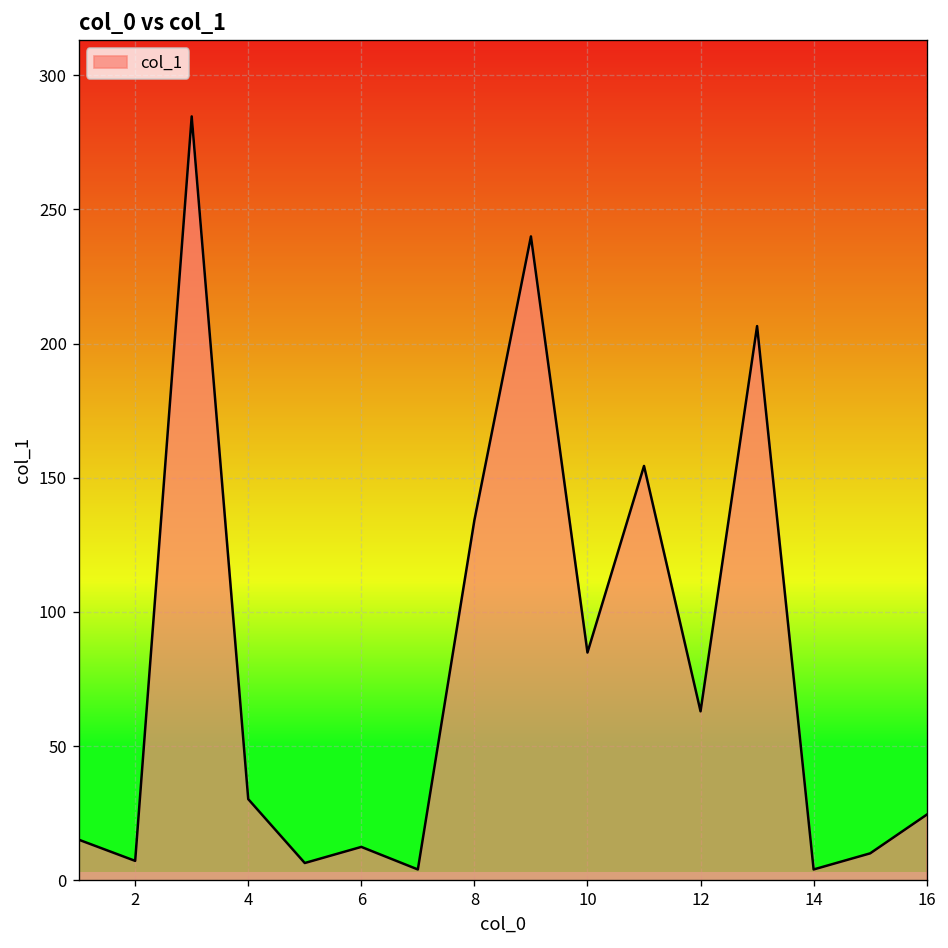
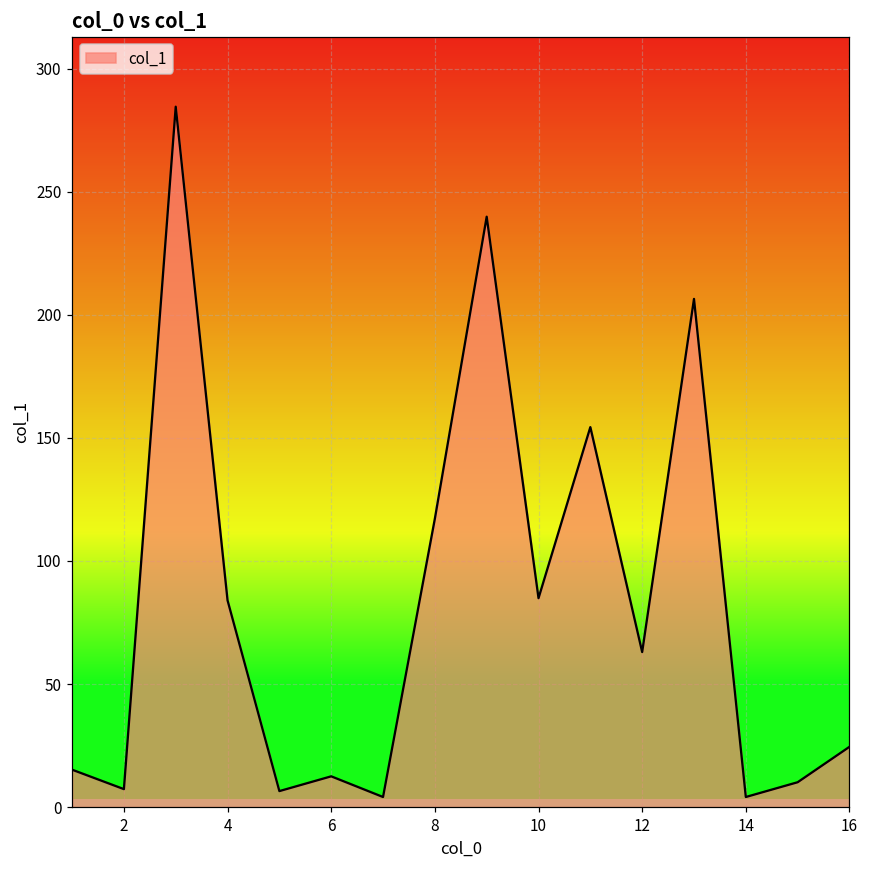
4: 30 -> 84
8: 134 -> 117
